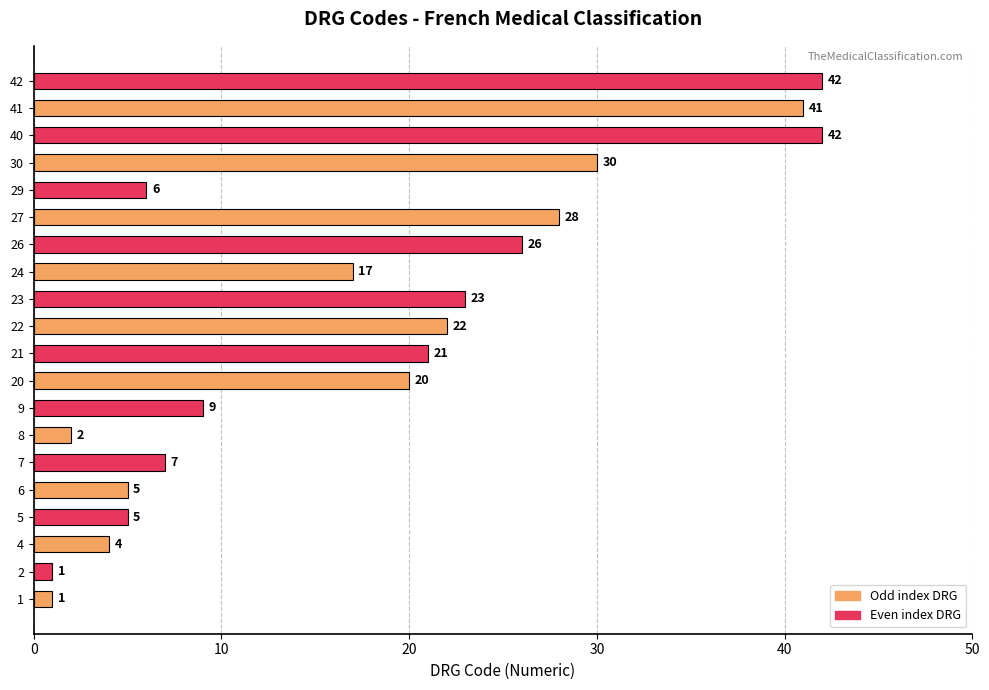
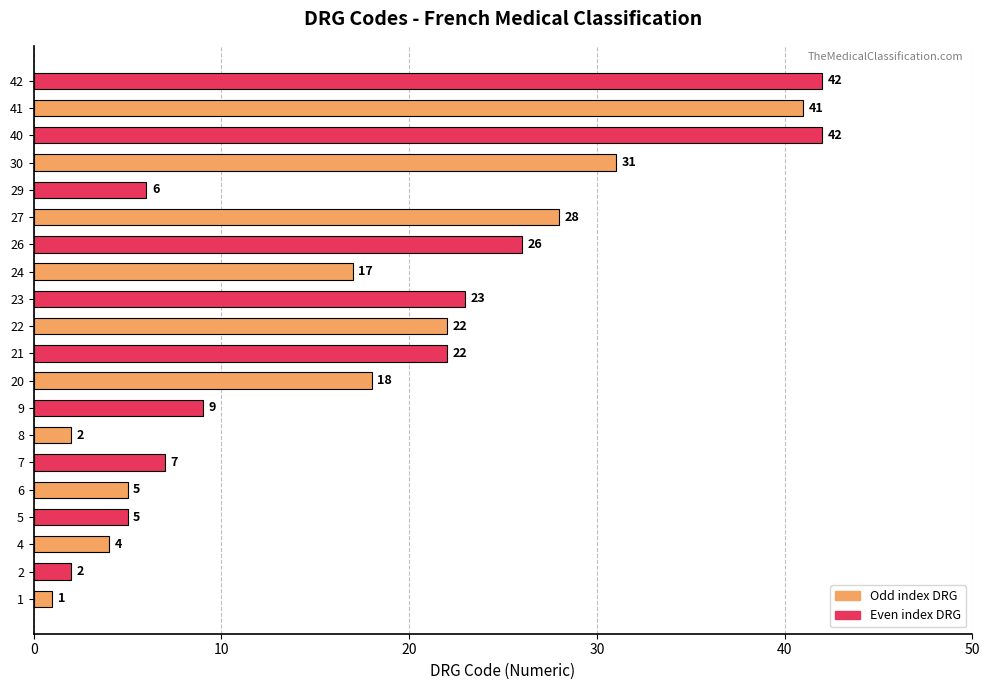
30: 30 -> 31
21: 21 -> 22
20: 20 -> 18
2: 1 -> 2
